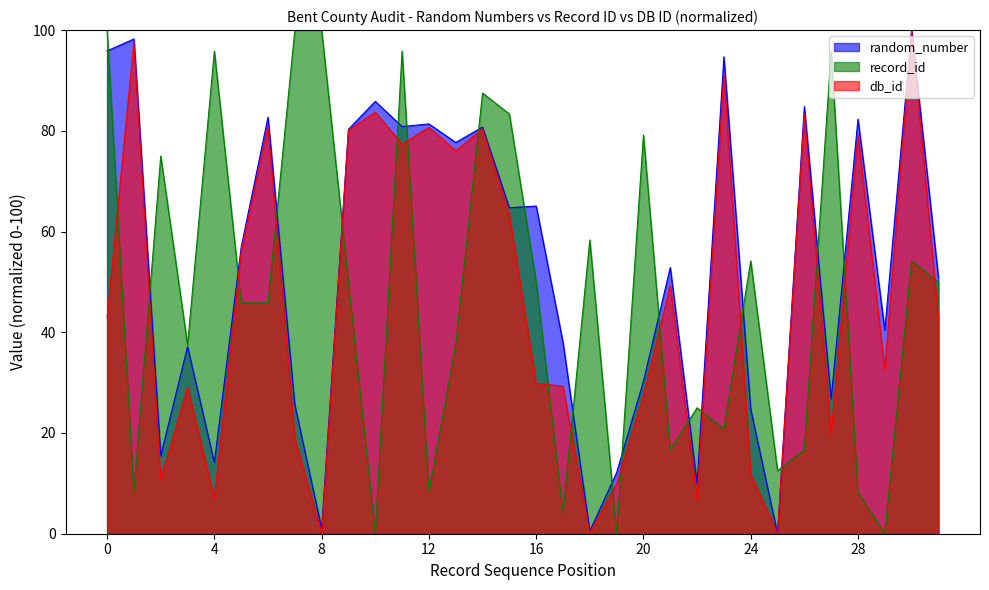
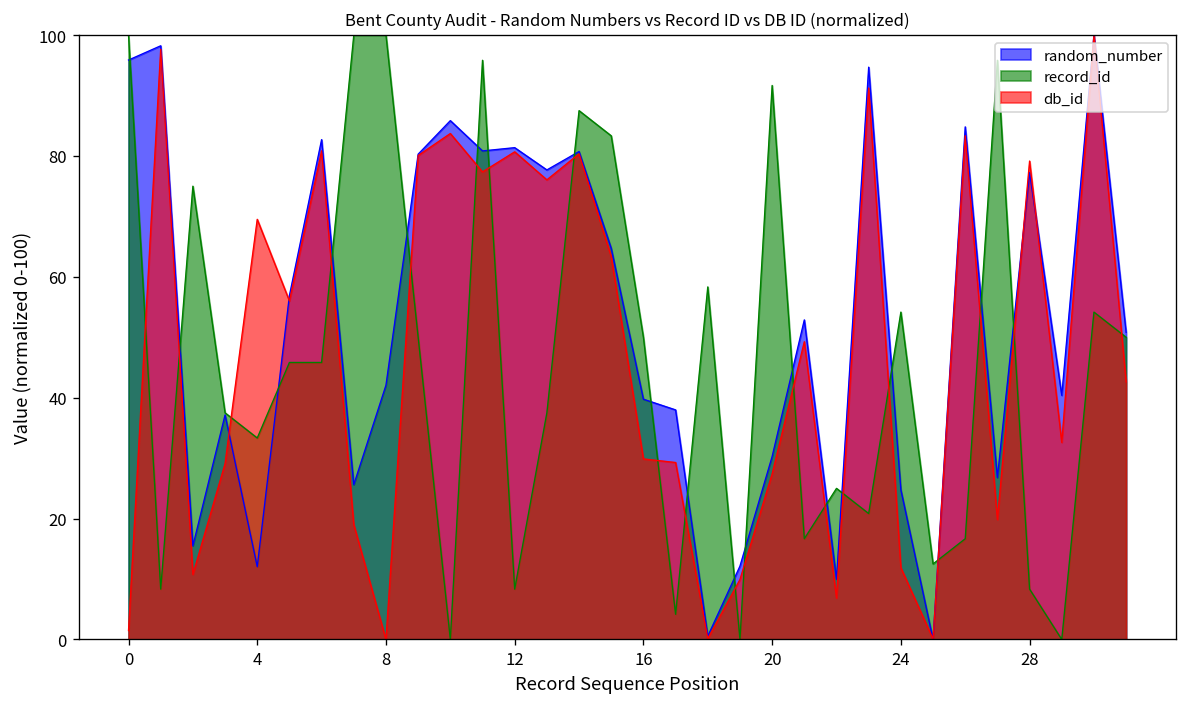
db_id, 0: 43 -> 1
random_number, 4: 14 -> 12
record_id, 4: 96 -> 33
db_id, 4: 7 -> 70
random_number, 8: 1 -> 42
random_number, 16: 65 -> 40
record_id, 20: 79 -> 92
random_number, 28: 82 -> 77
